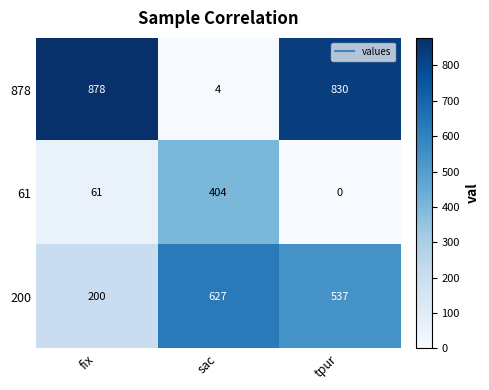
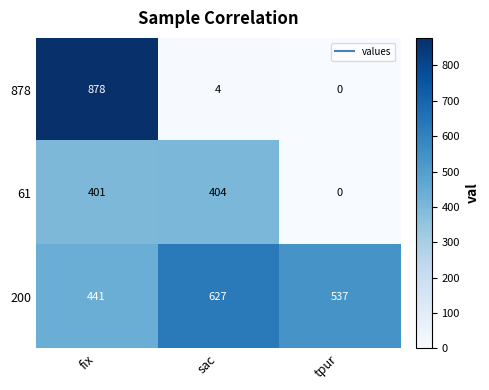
878, tpur: 830 -> 0
61, fix: 61 -> 401
200, fix: 200 -> 441
